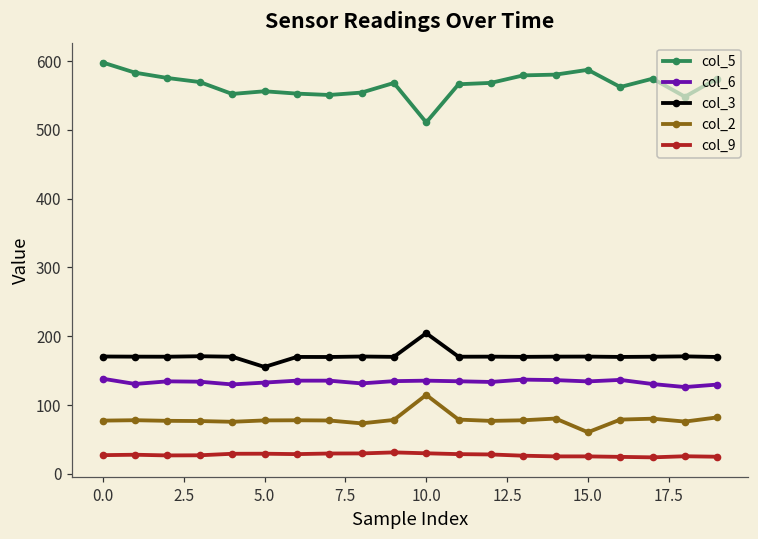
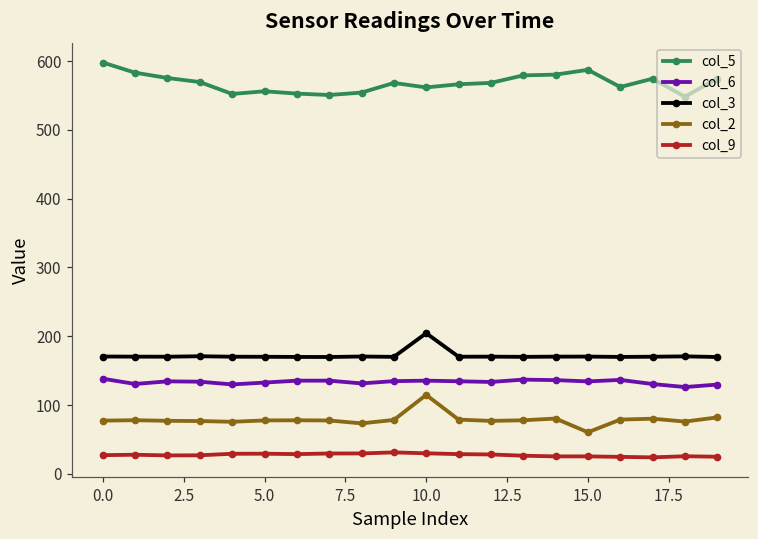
col_3, 5.0: 160 -> 170
col_5, 10.0: 510 -> 560
